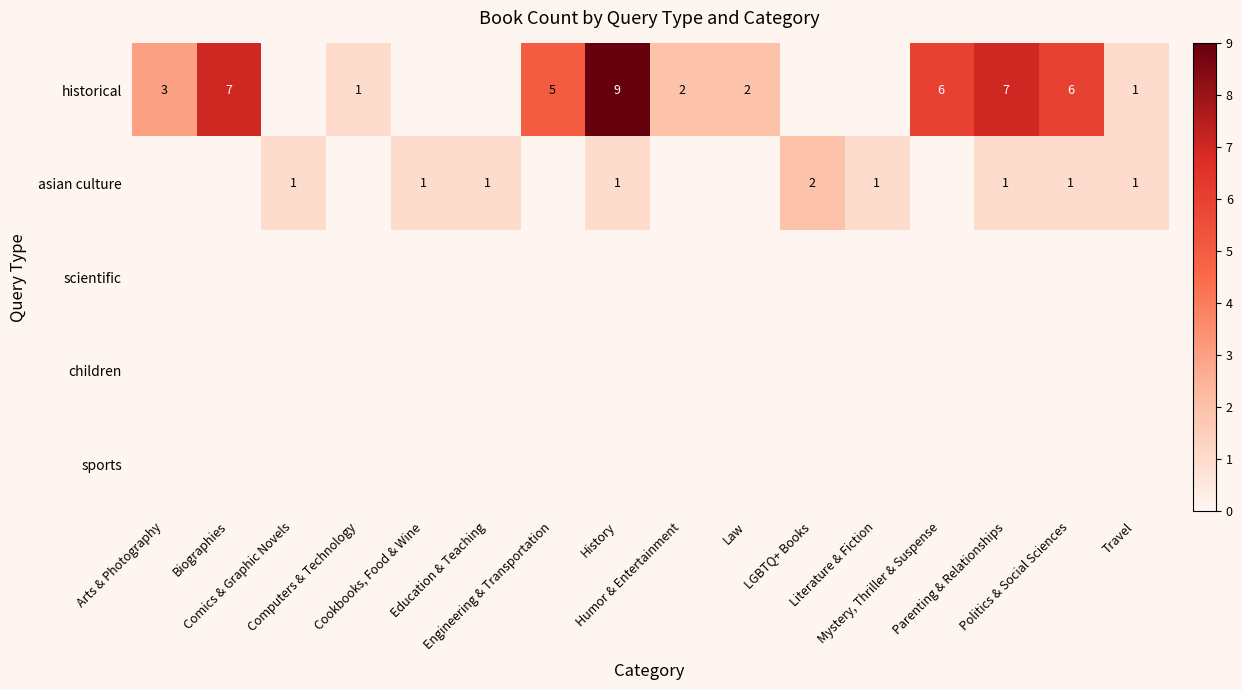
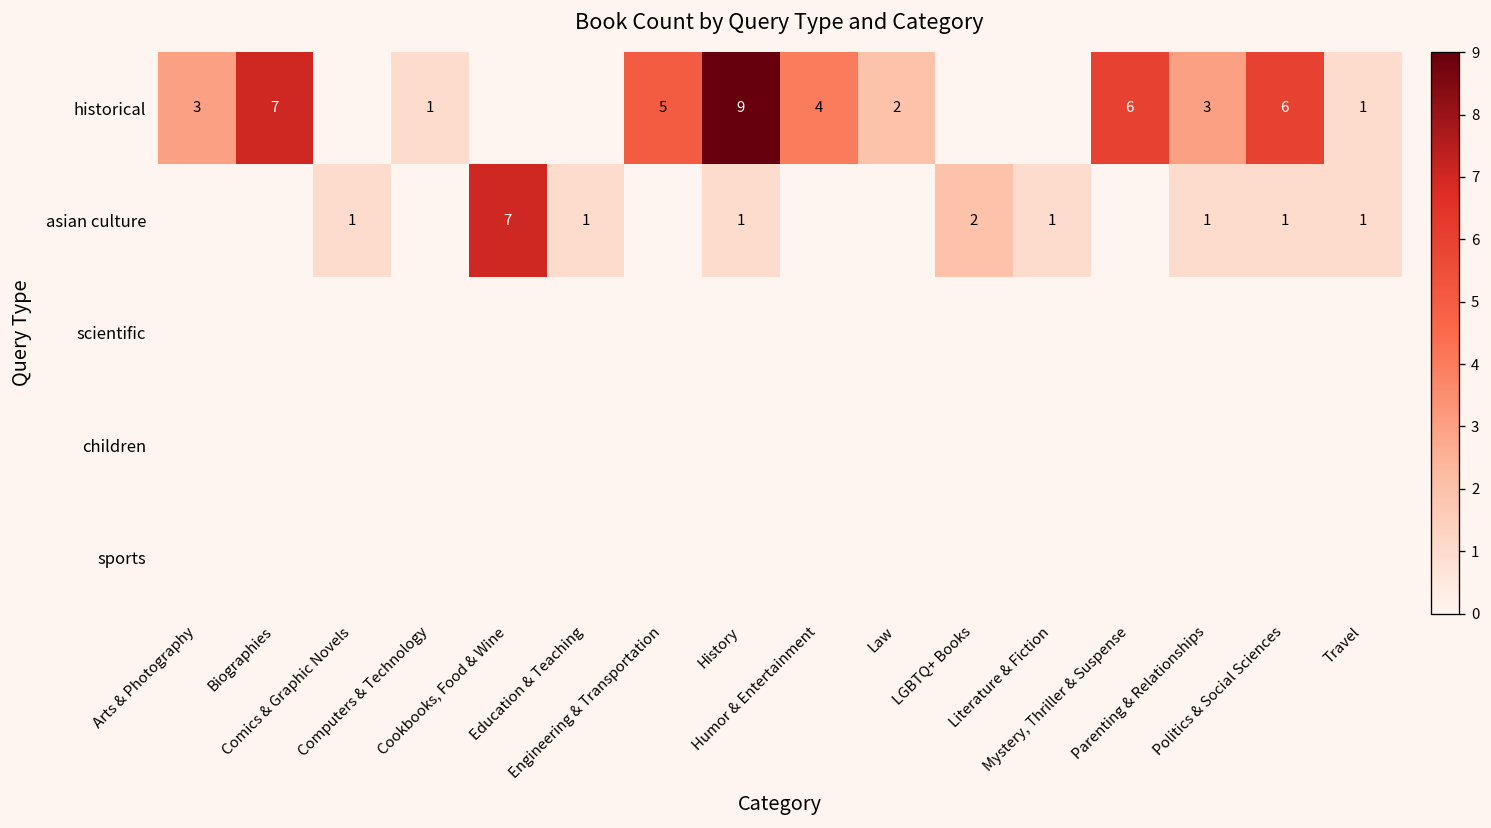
historical, Humor & Entertainment: 2 -> 4
historical, Parenting & Relationships: 7 -> 3
asian culture, Cookbooks, Food & Wine: 1 -> 7
